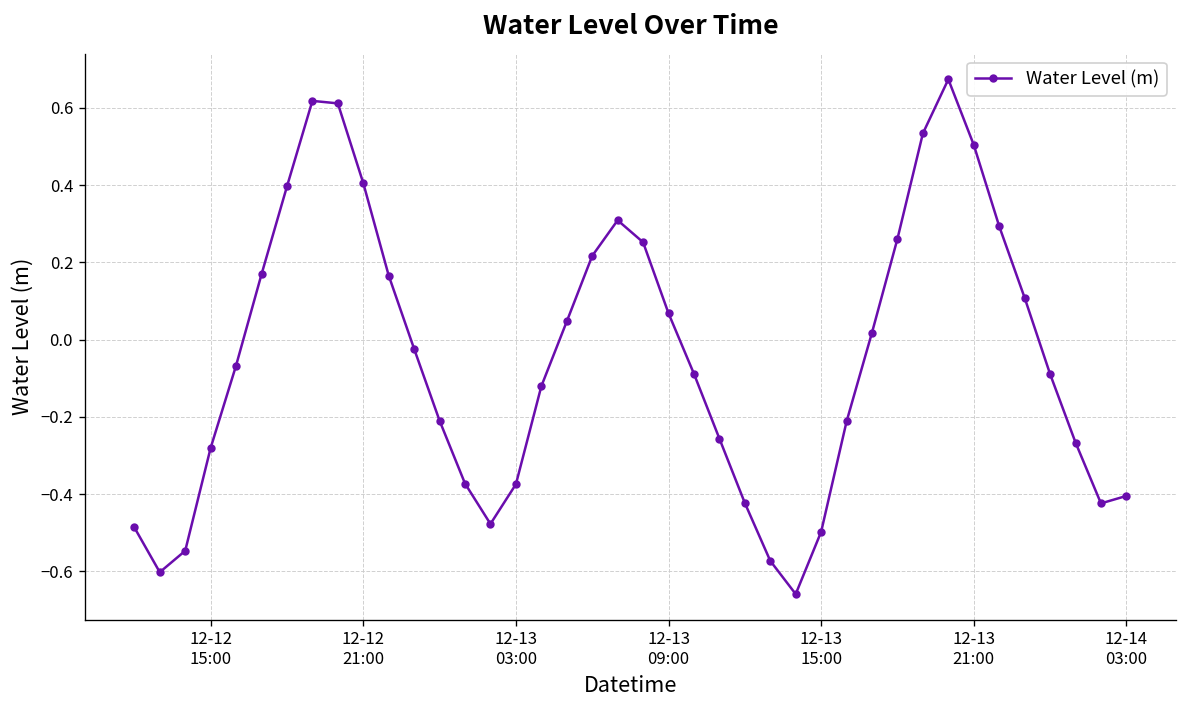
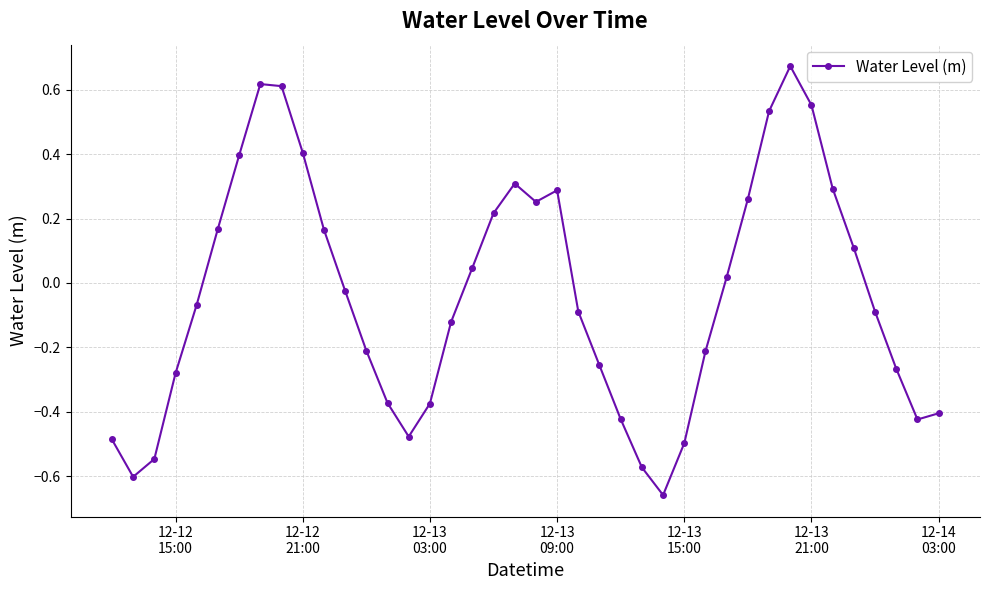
12-13 09:00: 0.07 -> 0.29
12-13 21:00: 0.50 -> 0.55
